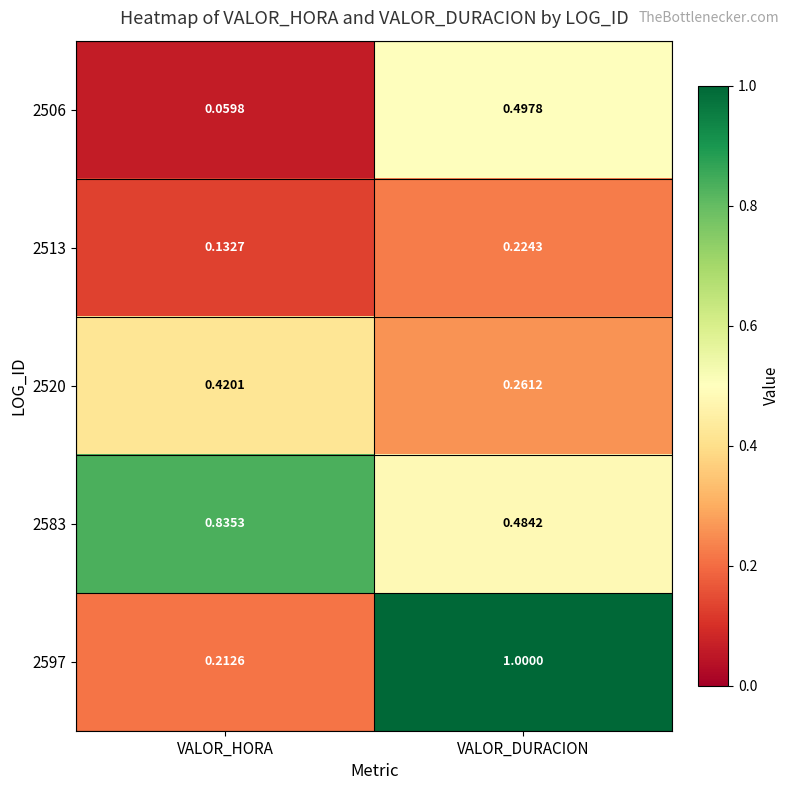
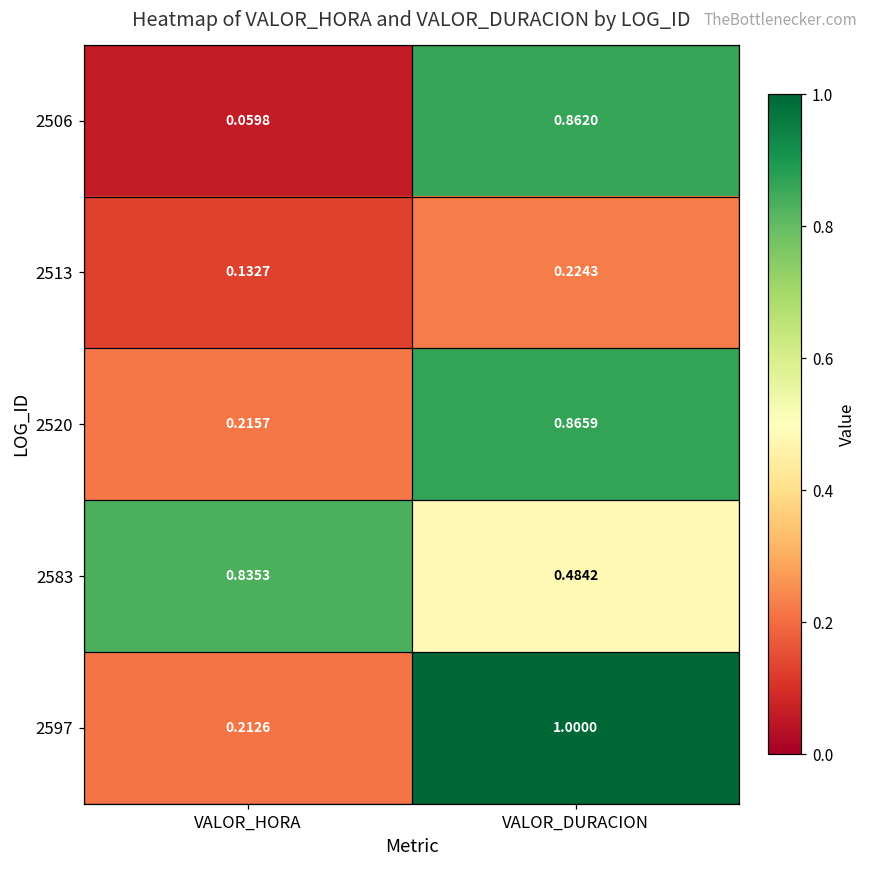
2506, VALOR_DURACION: 0.4978 -> 0.8620
2520, VALOR_HORA: 0.4201 -> 0.2157
2520, VALOR_DURACION: 0.2612 -> 0.8659
